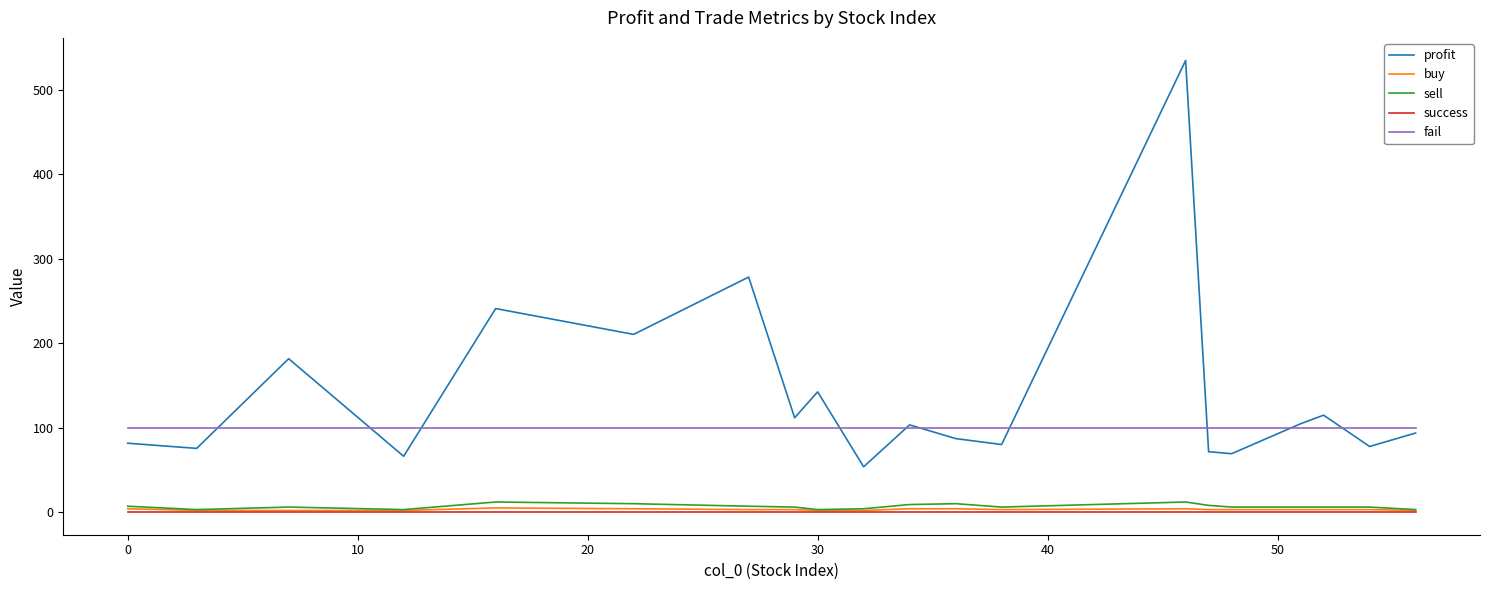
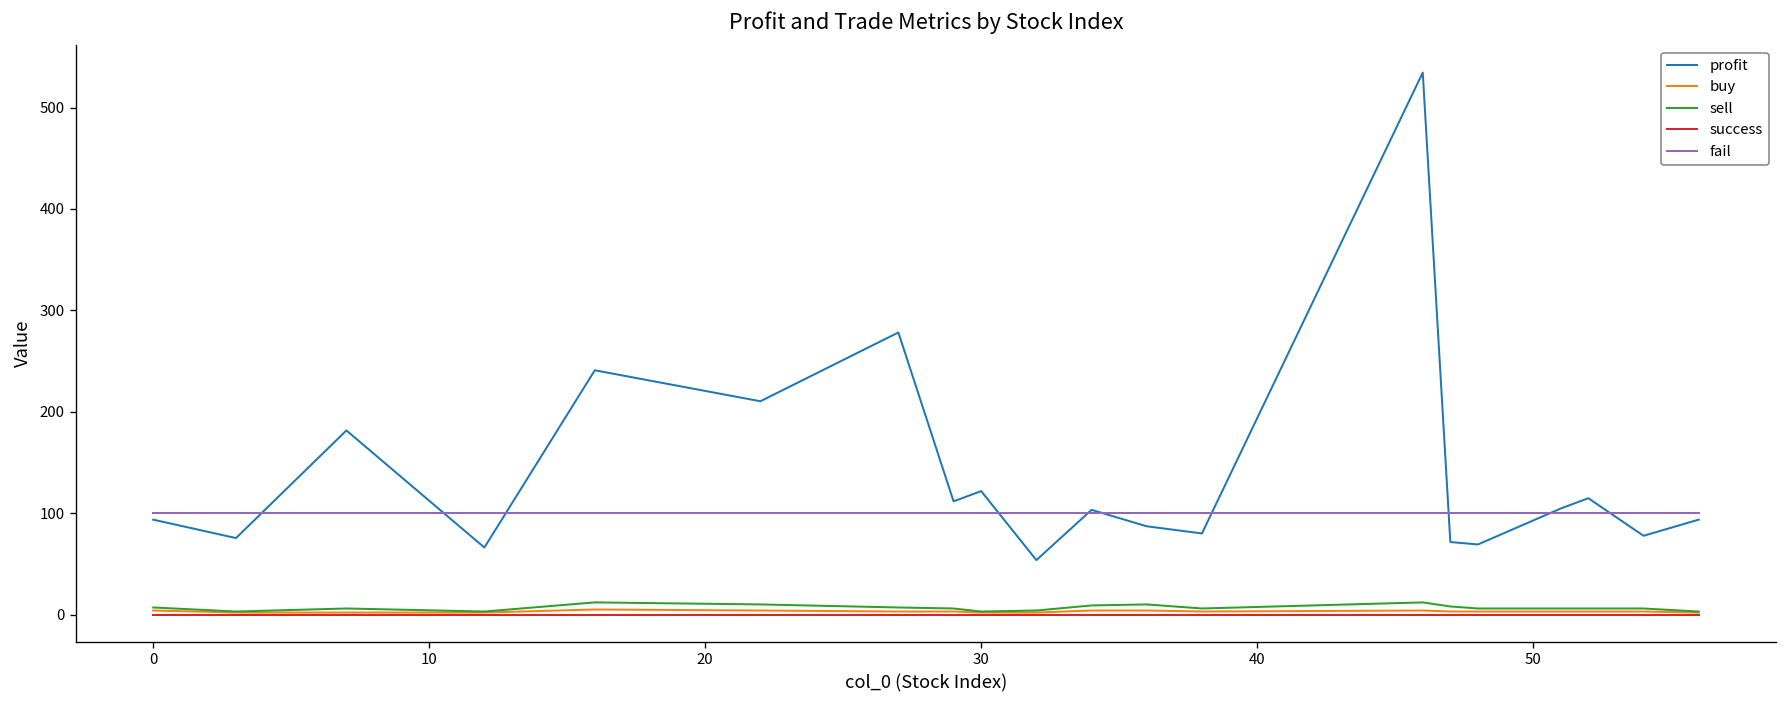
profit, 0: 80 -> 90
profit, 30: 140 -> 120
